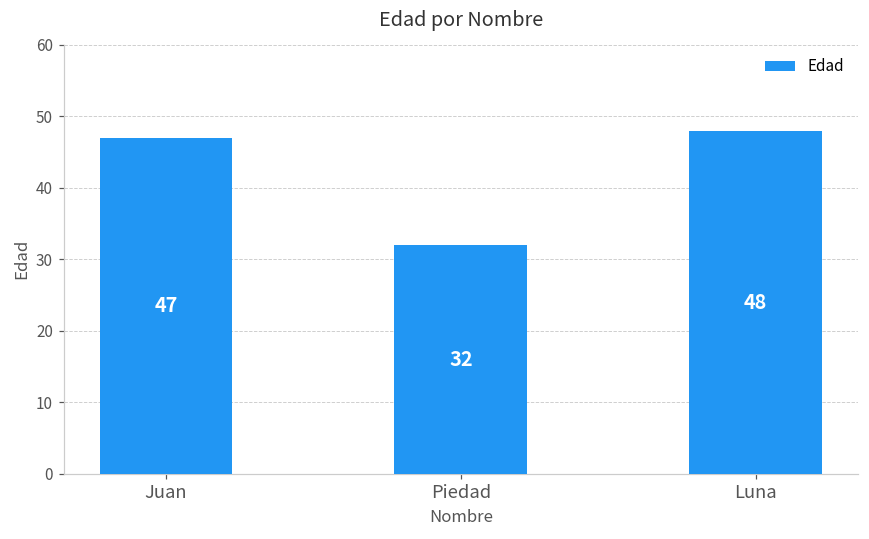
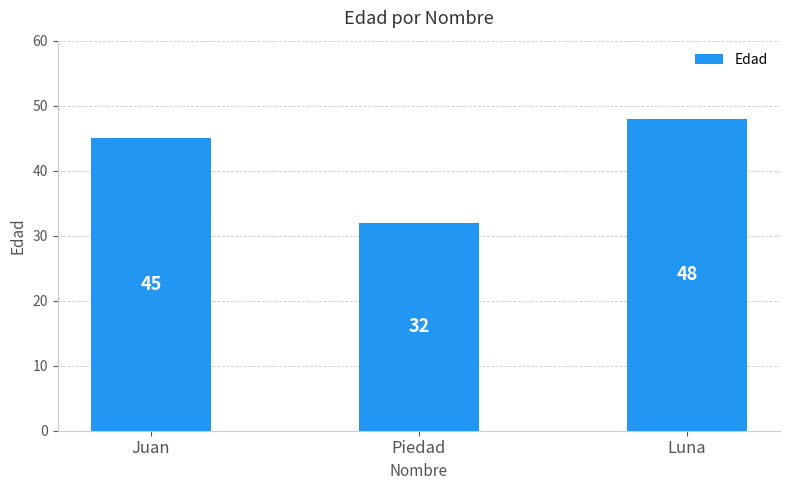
Juan: 47 -> 45
